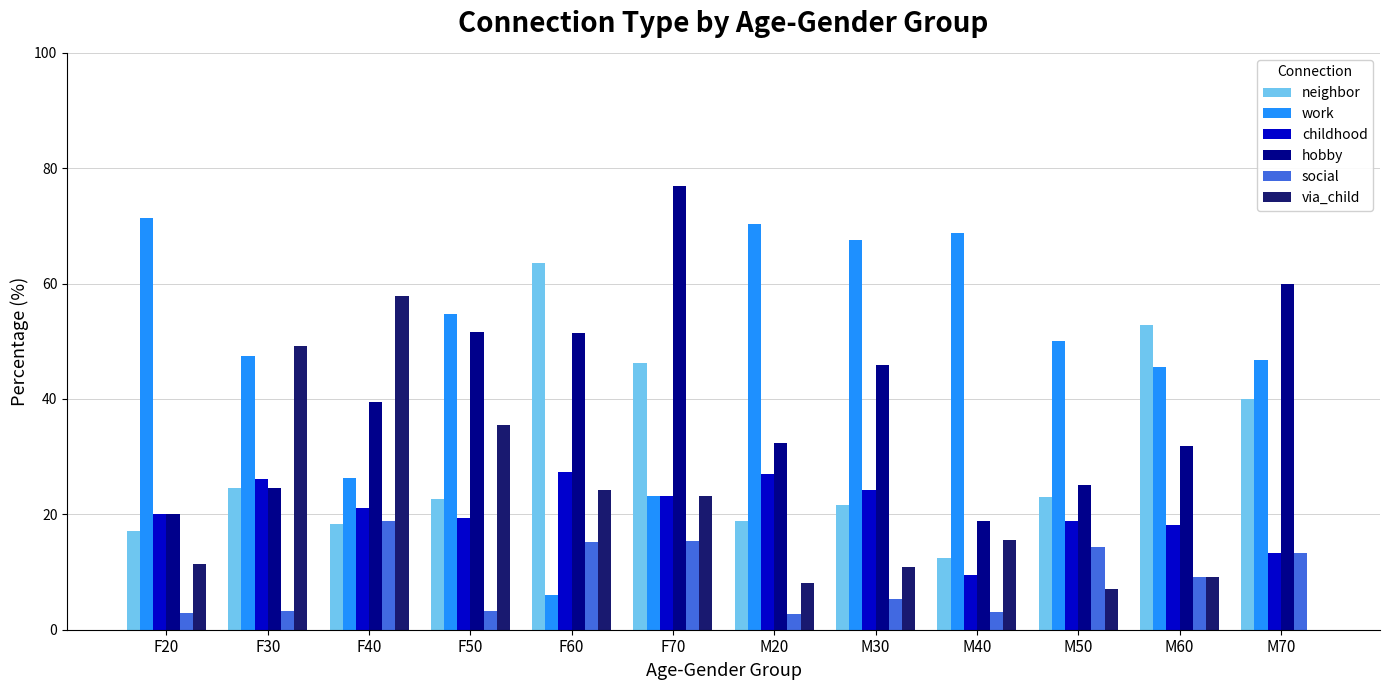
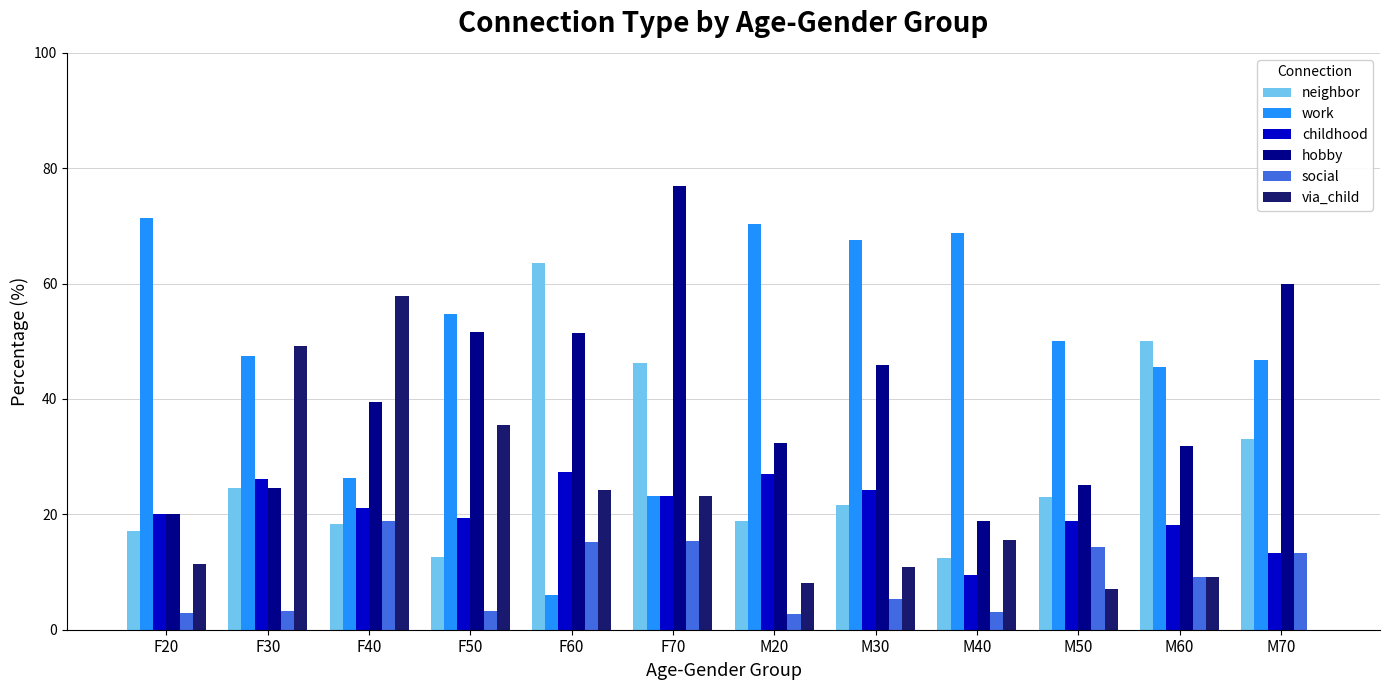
neighbor, F50: 23 -> 13
neighbor, M60: 53 -> 50
neighbor, M70: 40 -> 33
